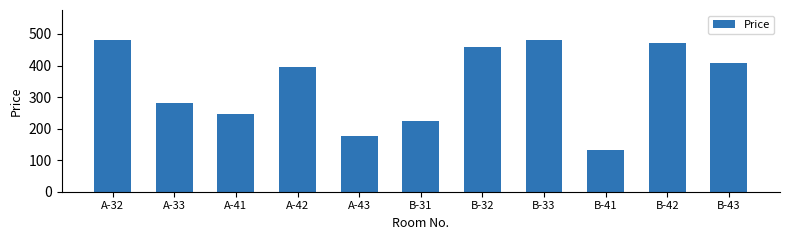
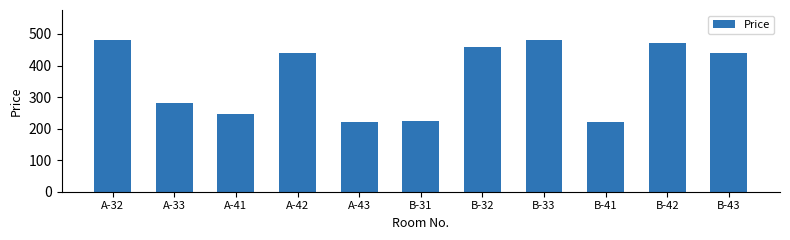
A-42: 390 -> 440
A-43: 180 -> 220
B-41: 130 -> 220
B-43: 410 -> 440
